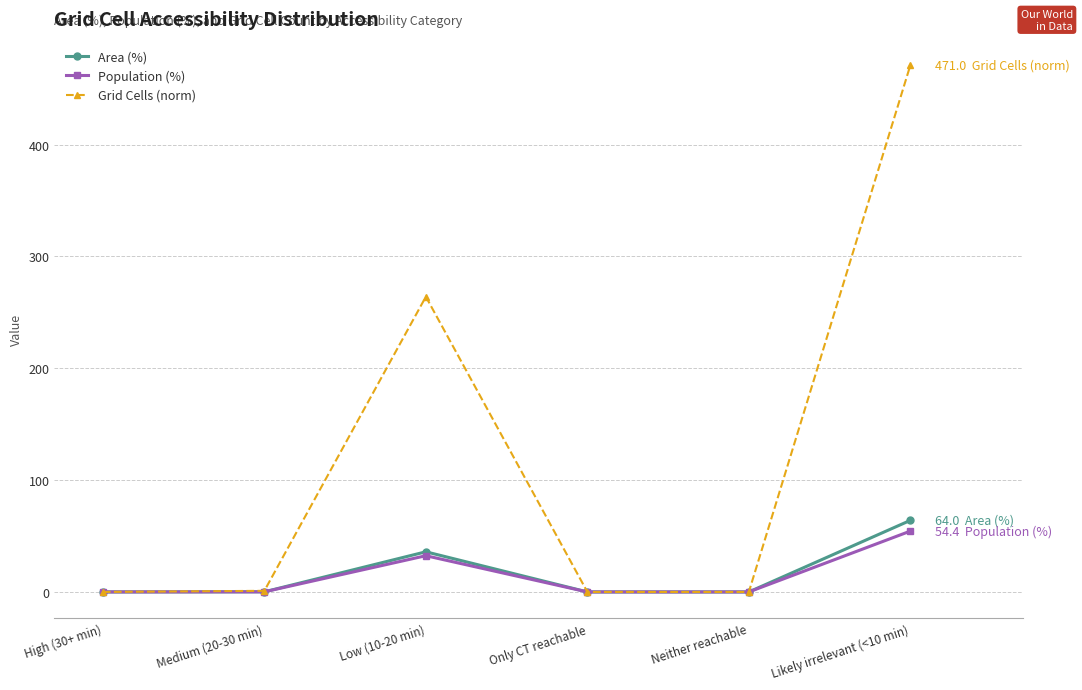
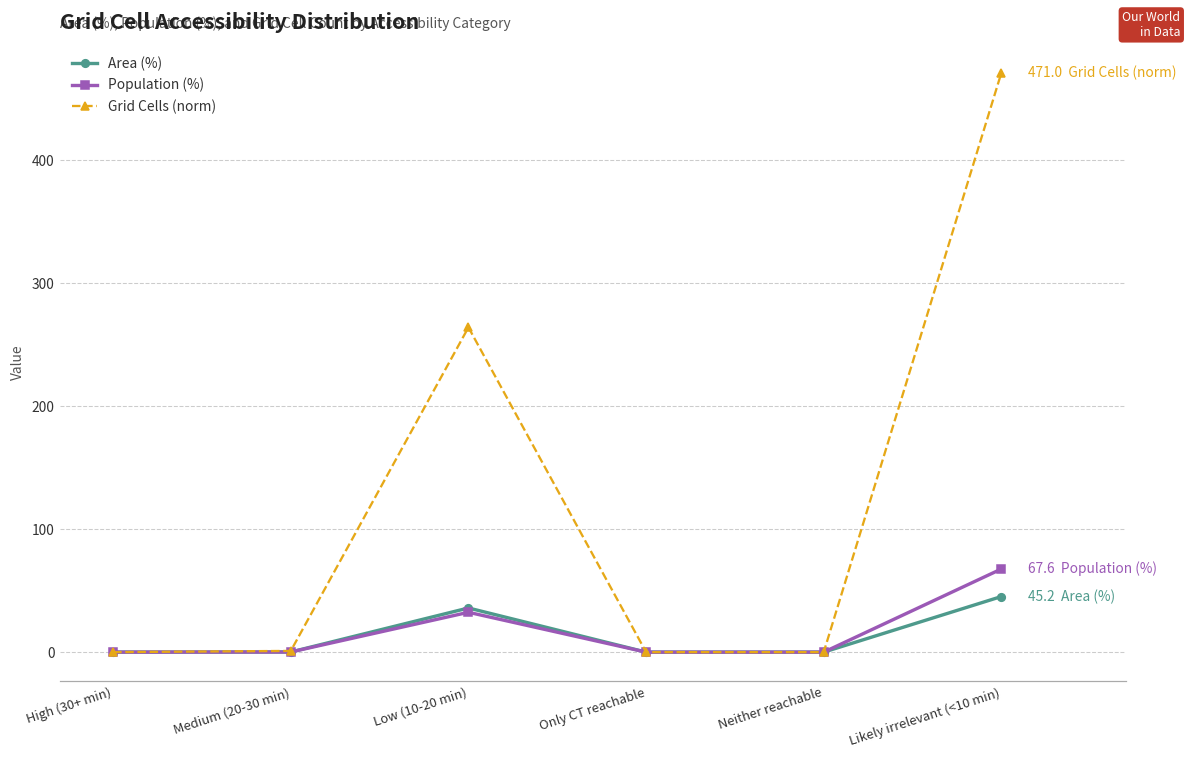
Area (%), Likely irrelevant (<10 min): 64.0 -> 45.2
Population (%), Likely irrelevant (<10 min): 54.4 -> 67.6
